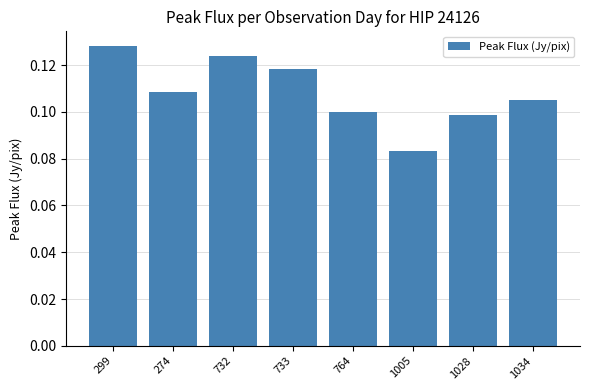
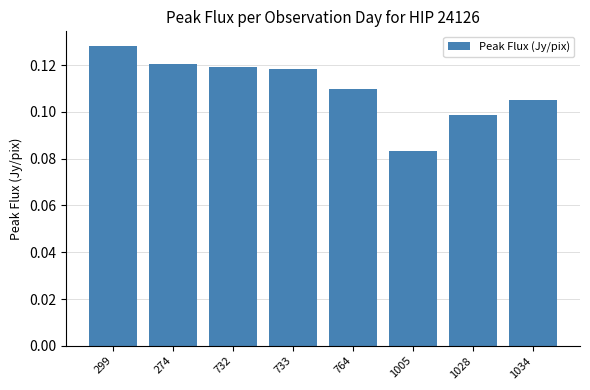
274: 0.109 -> 0.120
732: 0.124 -> 0.119
764: 0.100 -> 0.110
